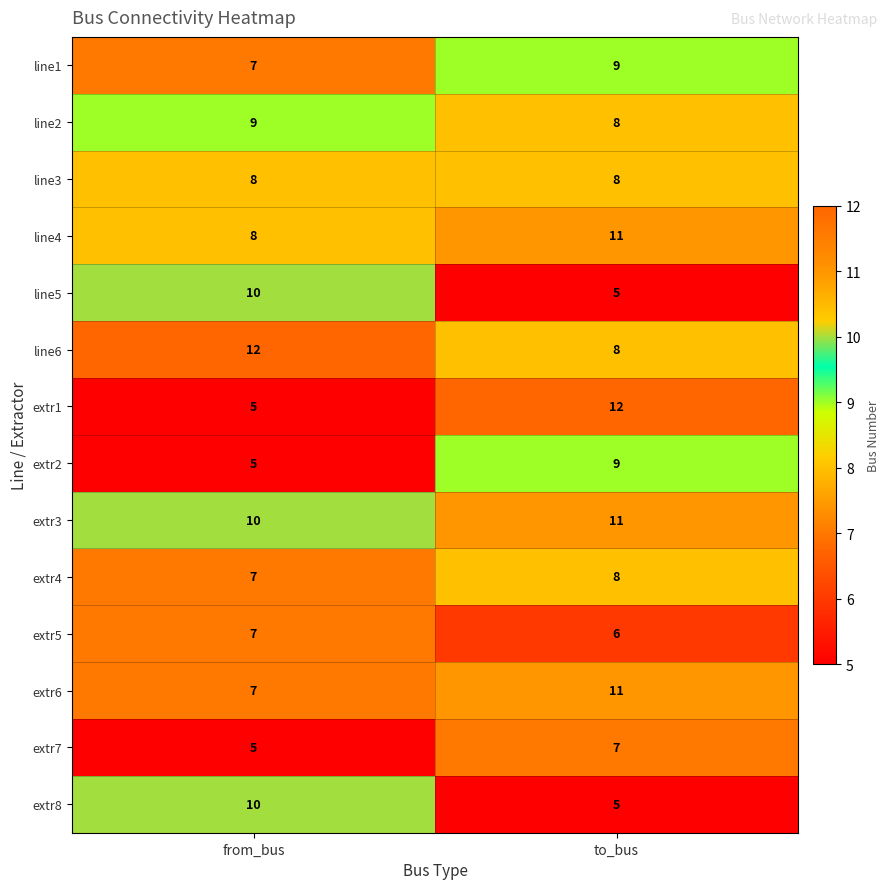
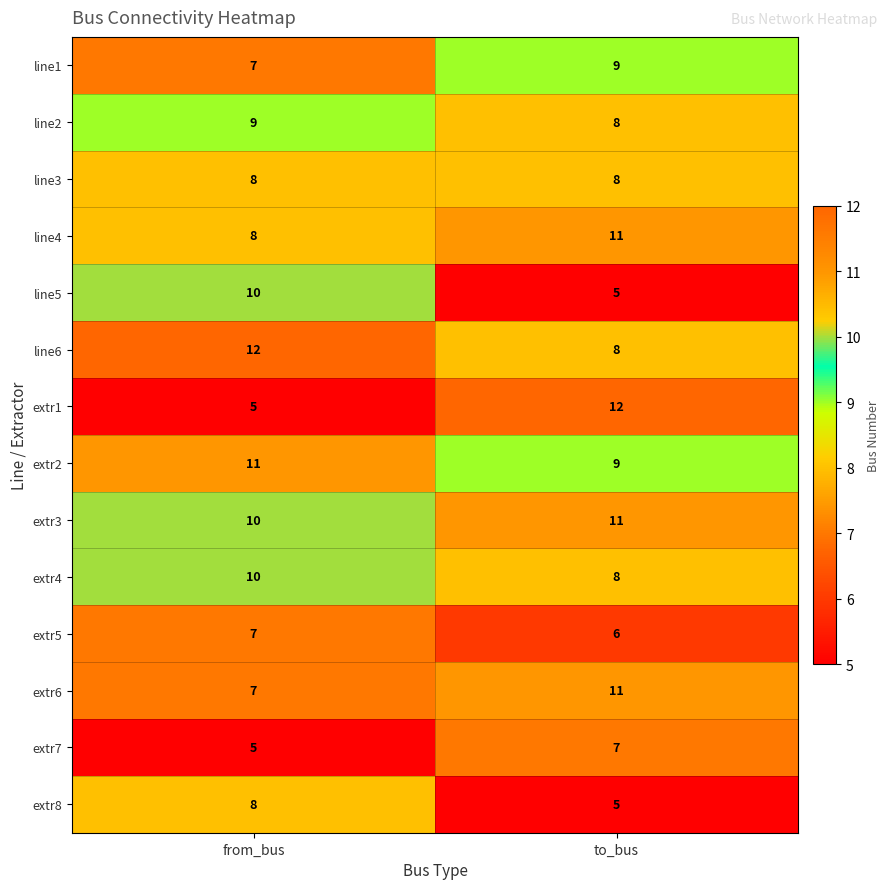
extr2, from_bus: 5 -> 11
extr4, from_bus: 7 -> 10
extr8, from_bus: 10 -> 8
